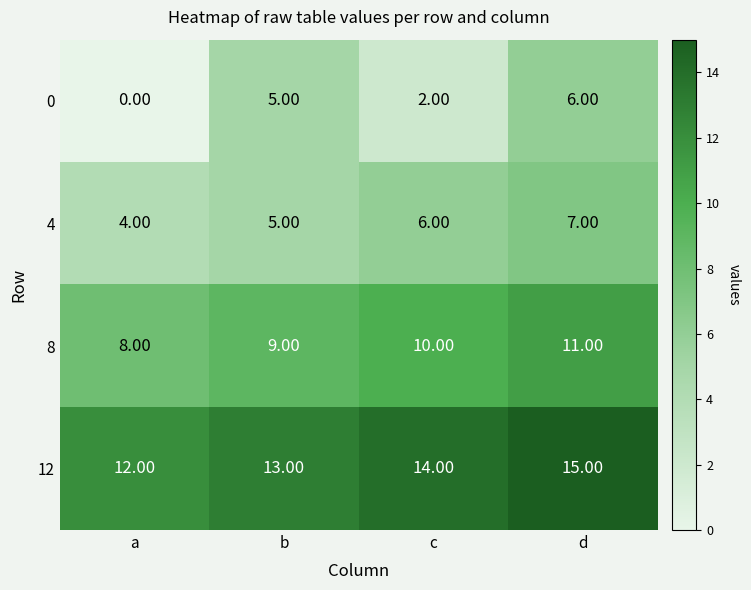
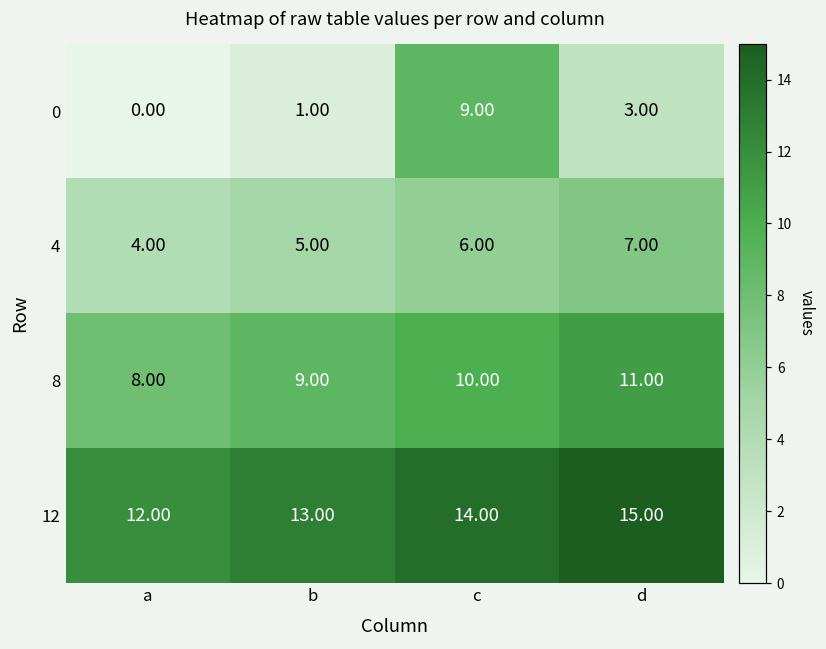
0, b: 5.00 -> 1.00
0, c: 2.00 -> 9.00
0, d: 6.00 -> 3.00
